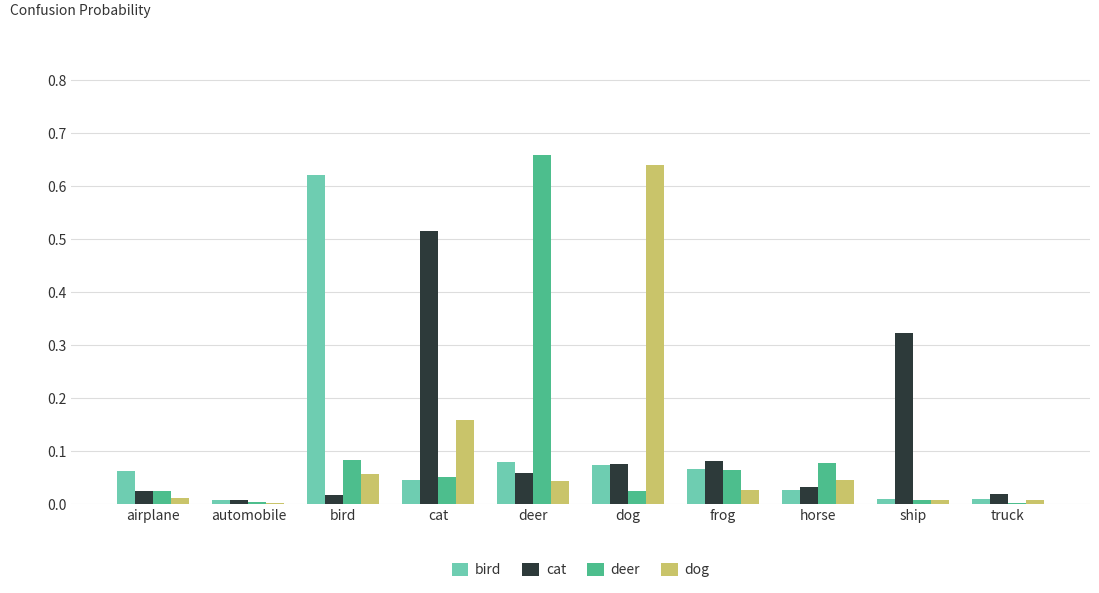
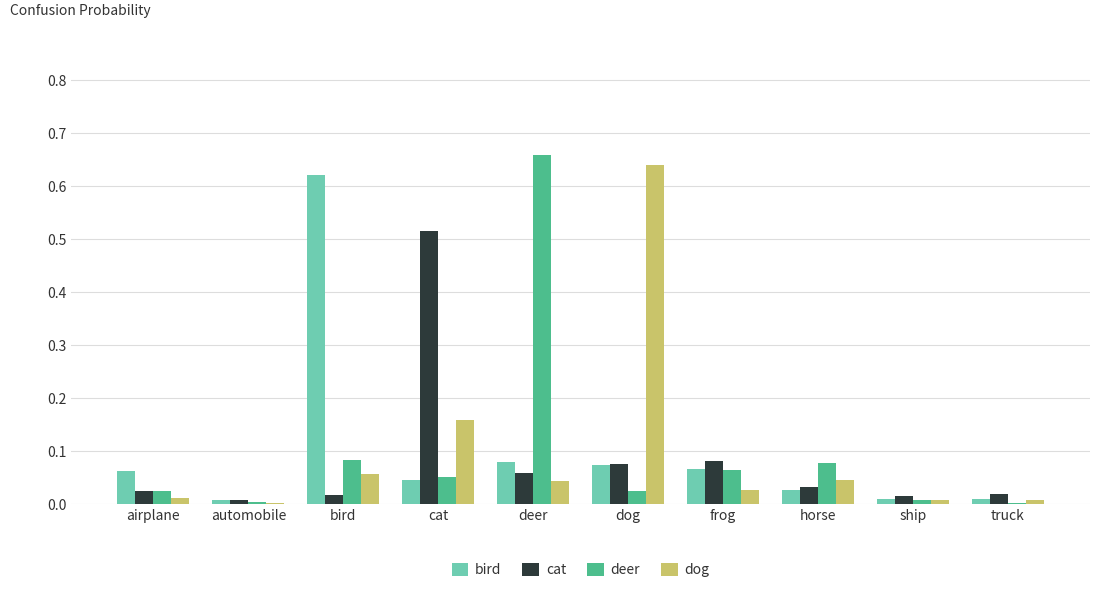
cat, ship: 0.32 -> 0.02
